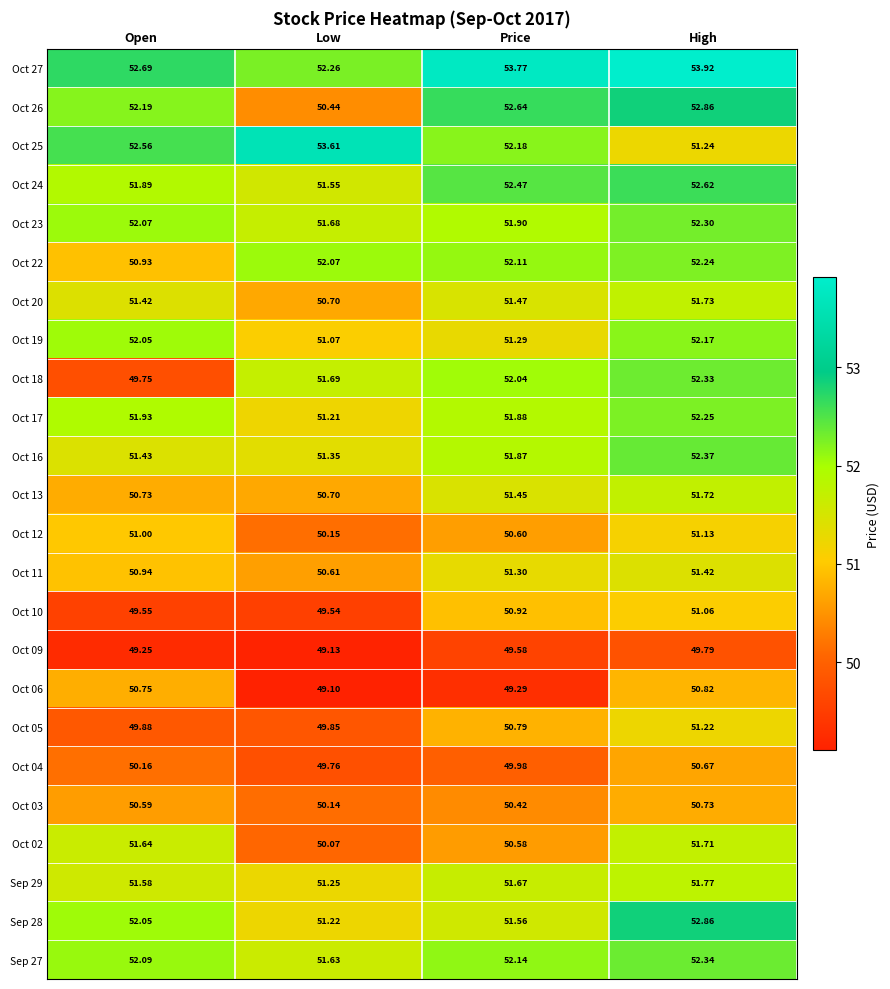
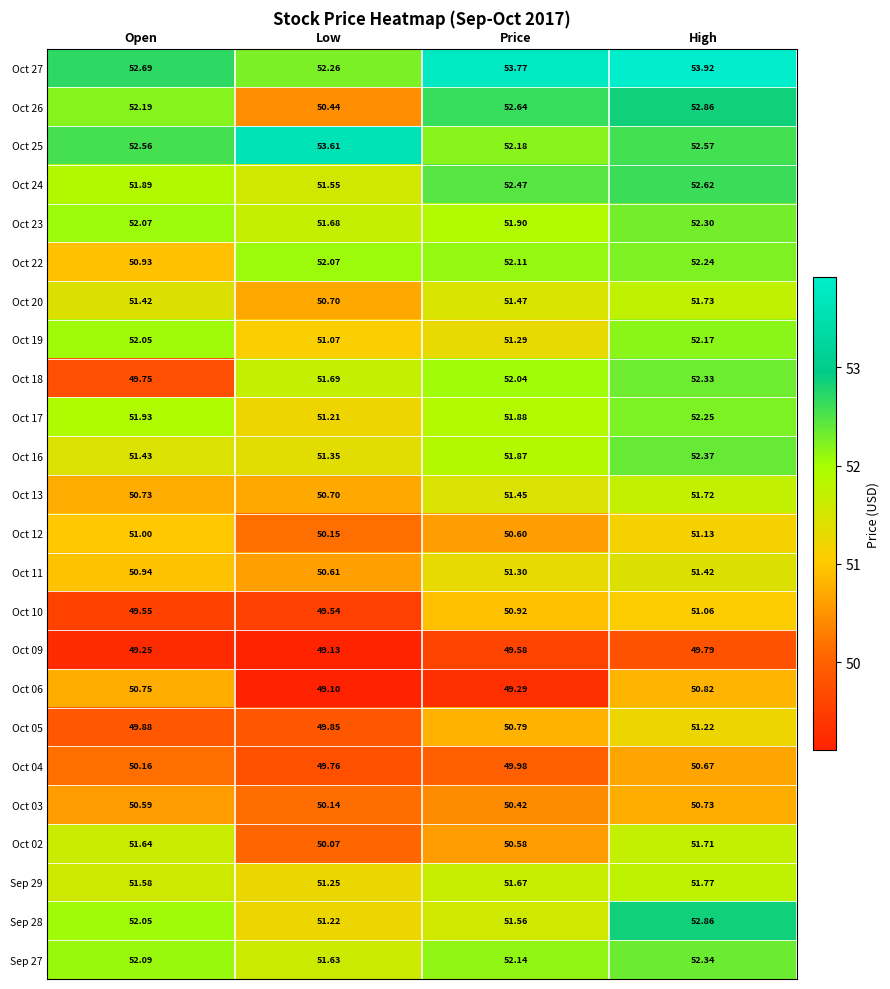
Oct 25, High: 51.24 -> 52.57
